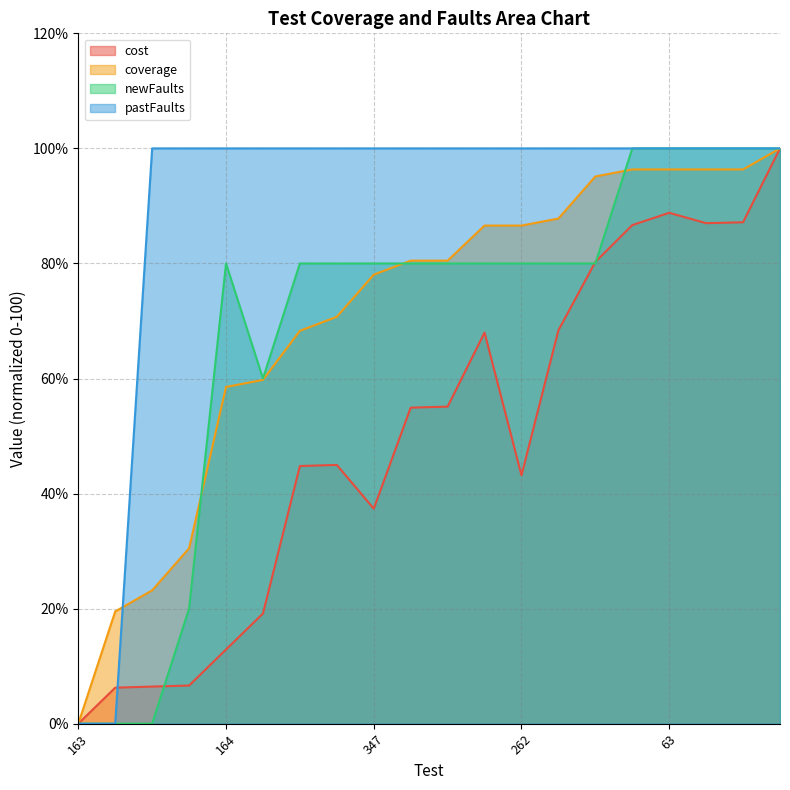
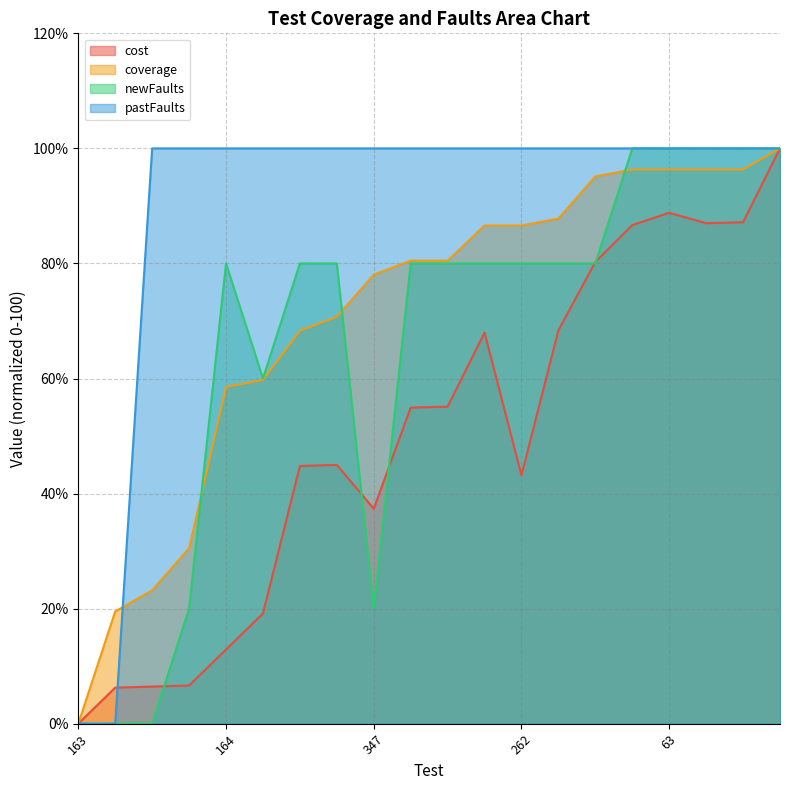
newFaults, 347: 80% -> 20%
